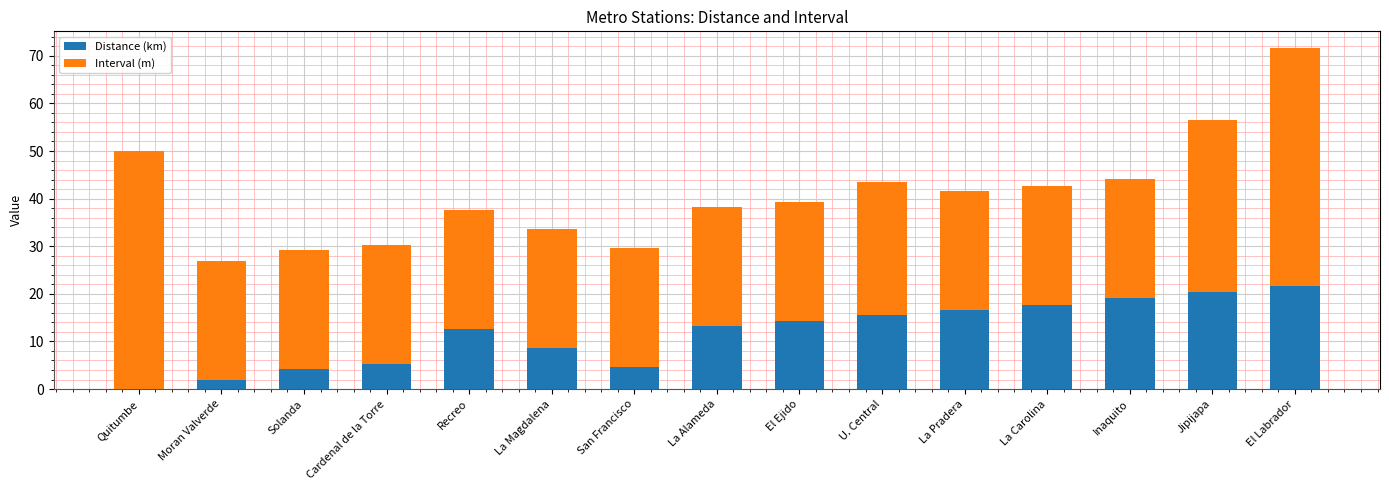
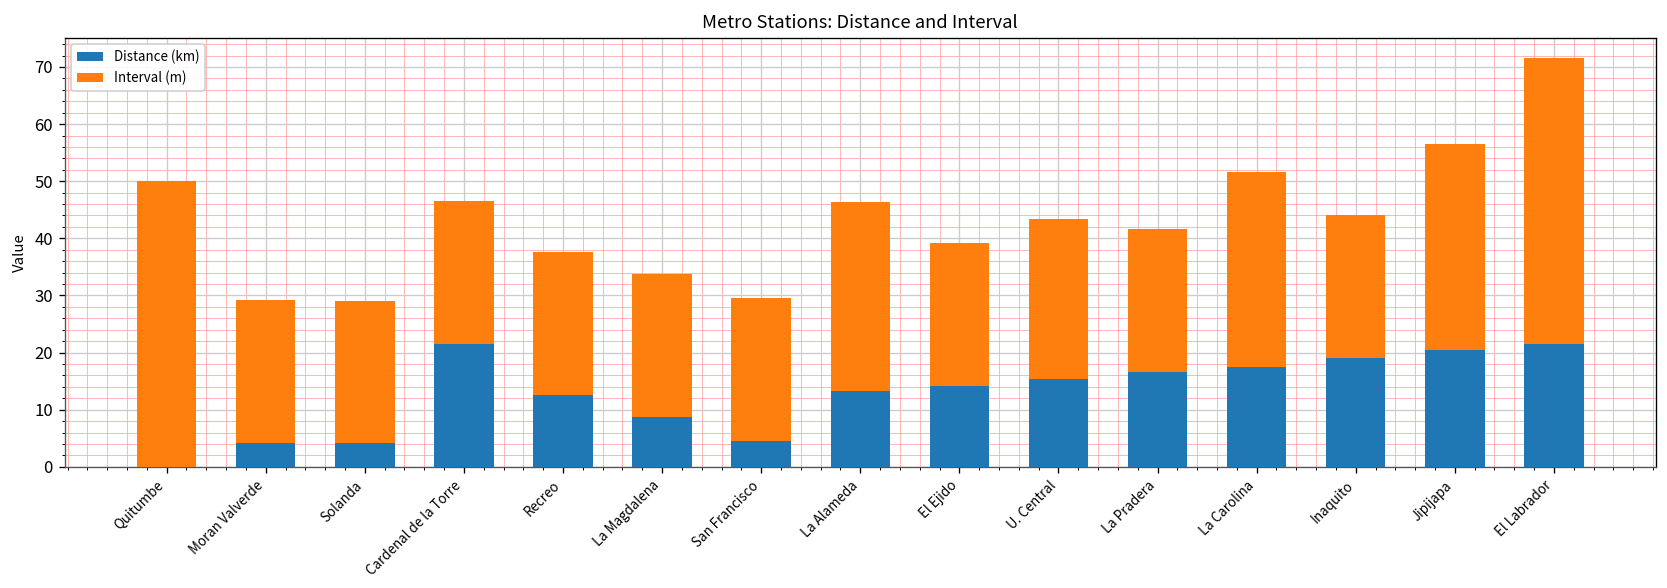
Distance (km), Moran Valverde: 2 -> 4
Distance (km), Cardenal de la Torre: 5 -> 22
Interval (m), La Alameda: 25 -> 33
Interval (m), La Carolina: 25 -> 34
